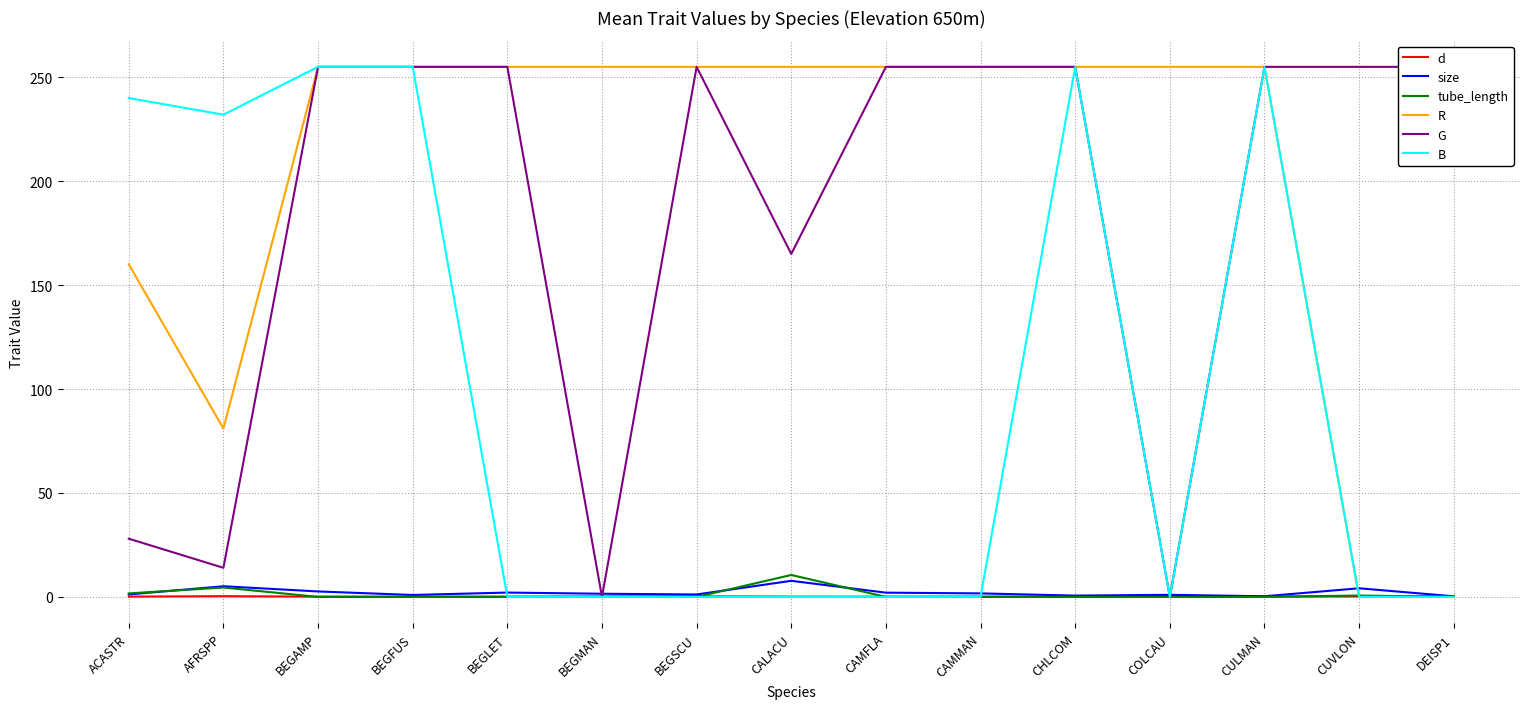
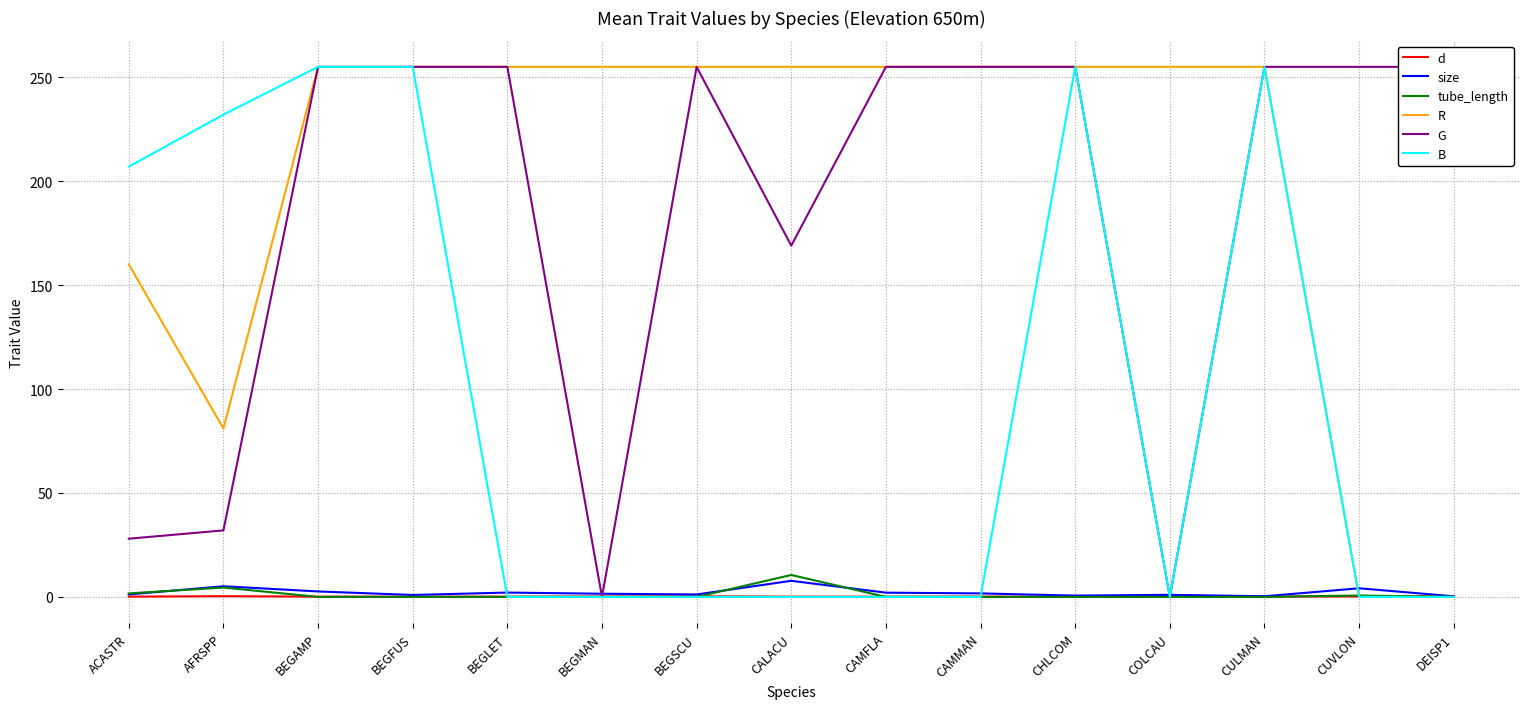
B, ACASTR: 240 -> 207
G, AFRSPP: 14 -> 32
G, CALACU: 165 -> 169
